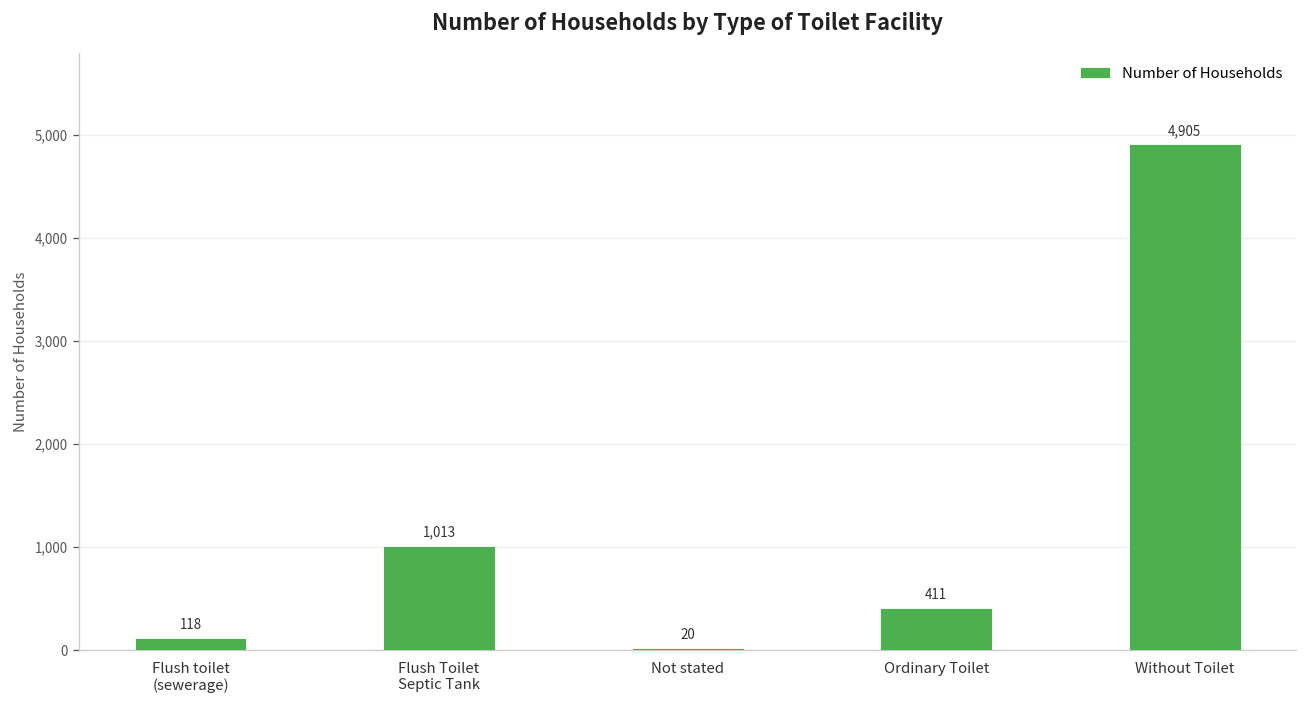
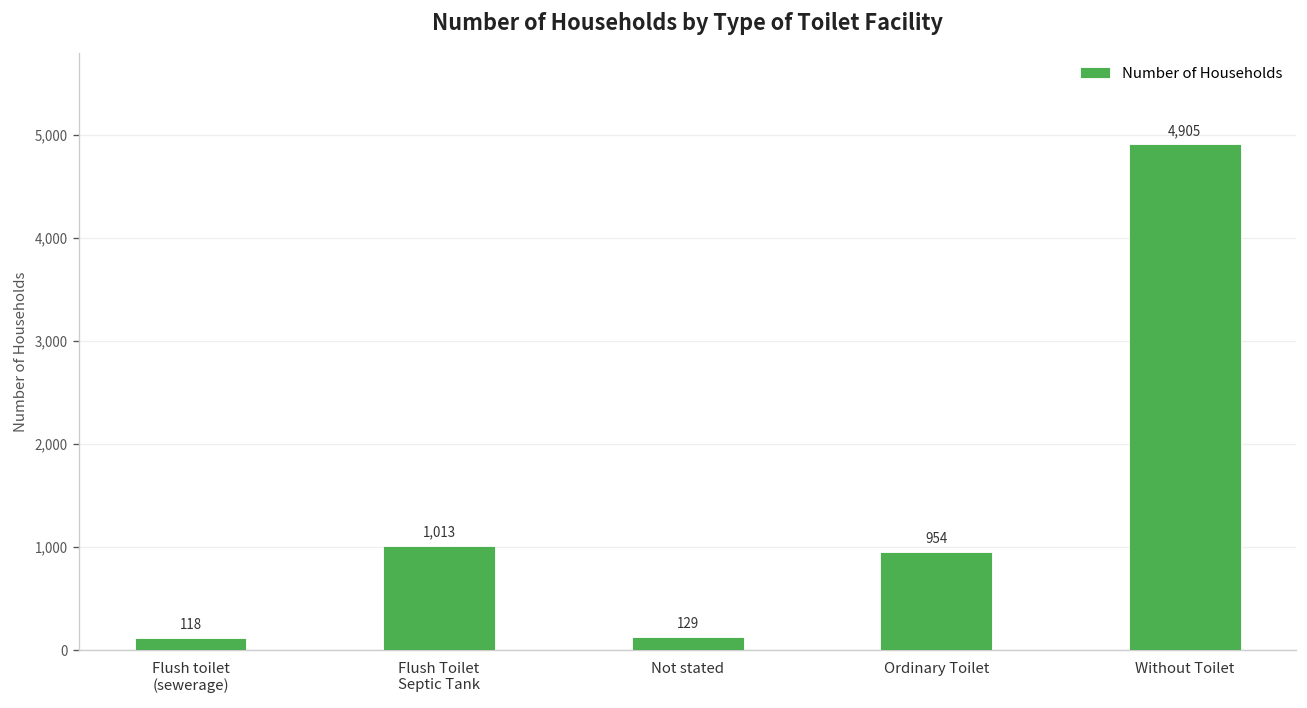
Not stated: 20 -> 129
Ordinary Toilet: 411 -> 954
